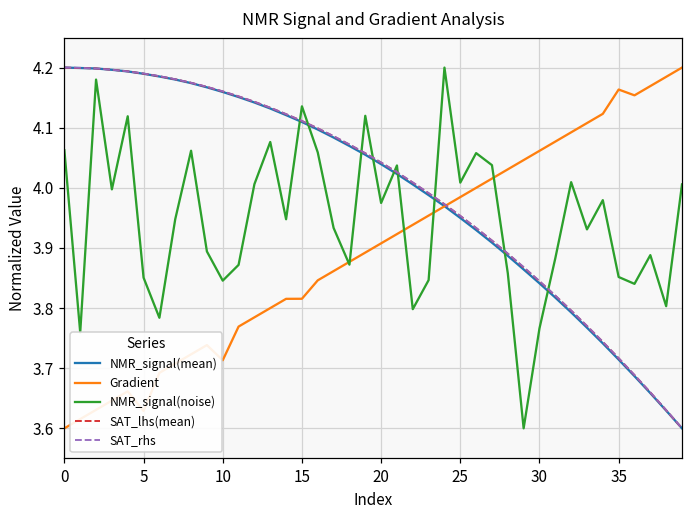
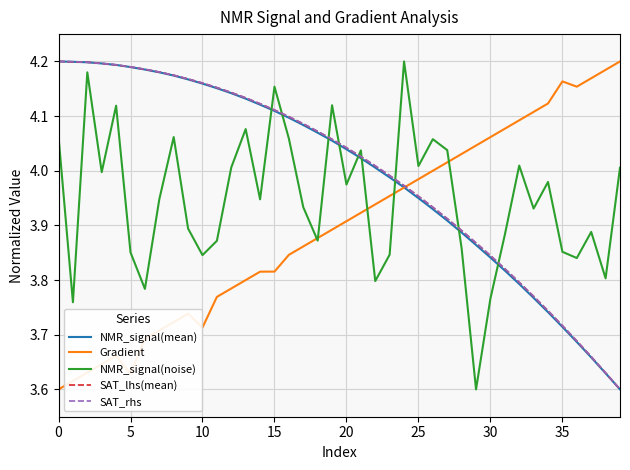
NMR_signal(noise), 15: 4.14 -> 4.15
